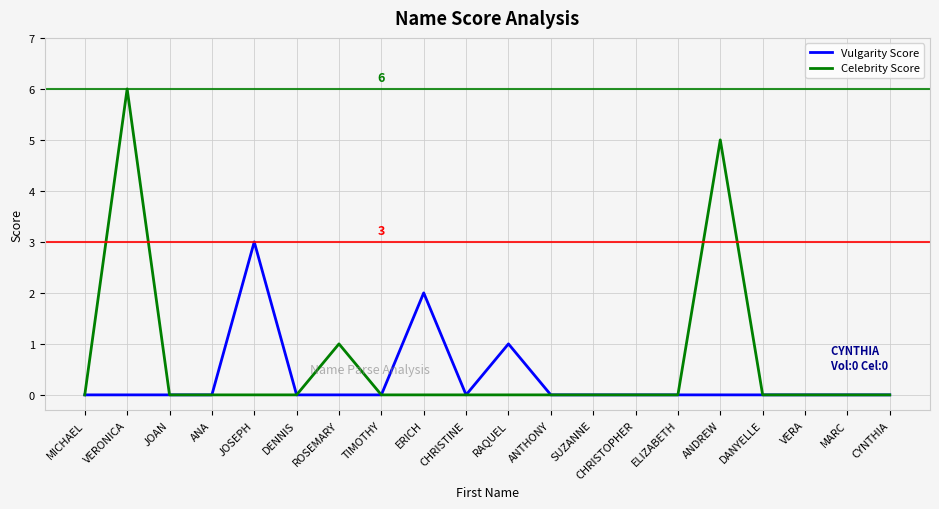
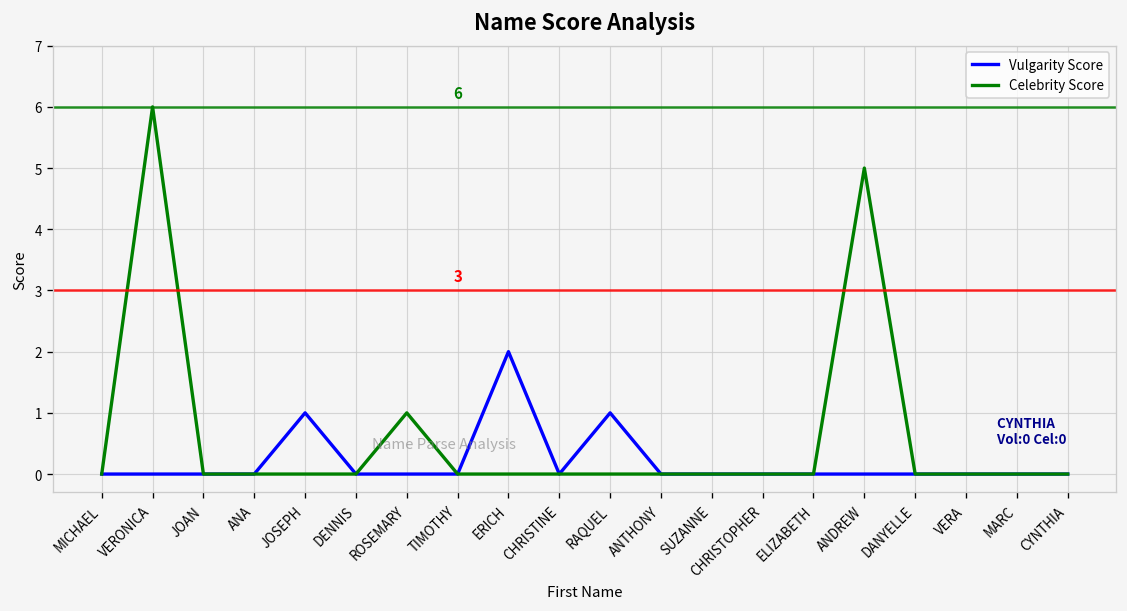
Vulgarity Score, JOSEPH: 3 -> 1
